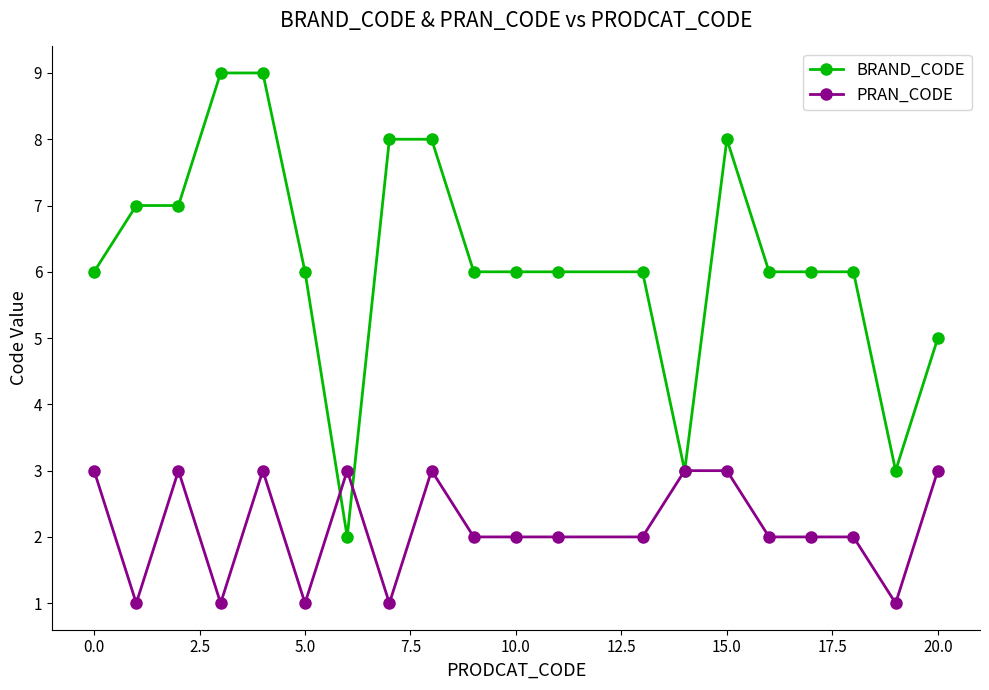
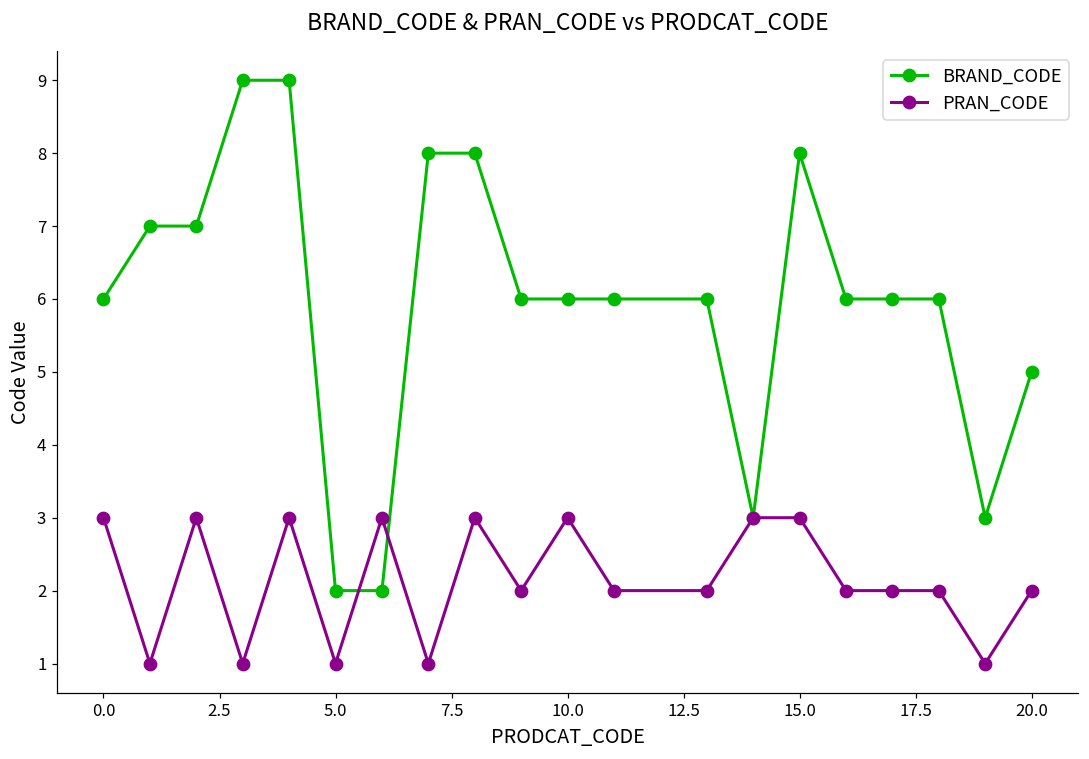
BRAND_CODE, 5.0: 6 -> 2
PRAN_CODE, 10.0: 2 -> 3
PRAN_CODE, 20.0: 3 -> 2
